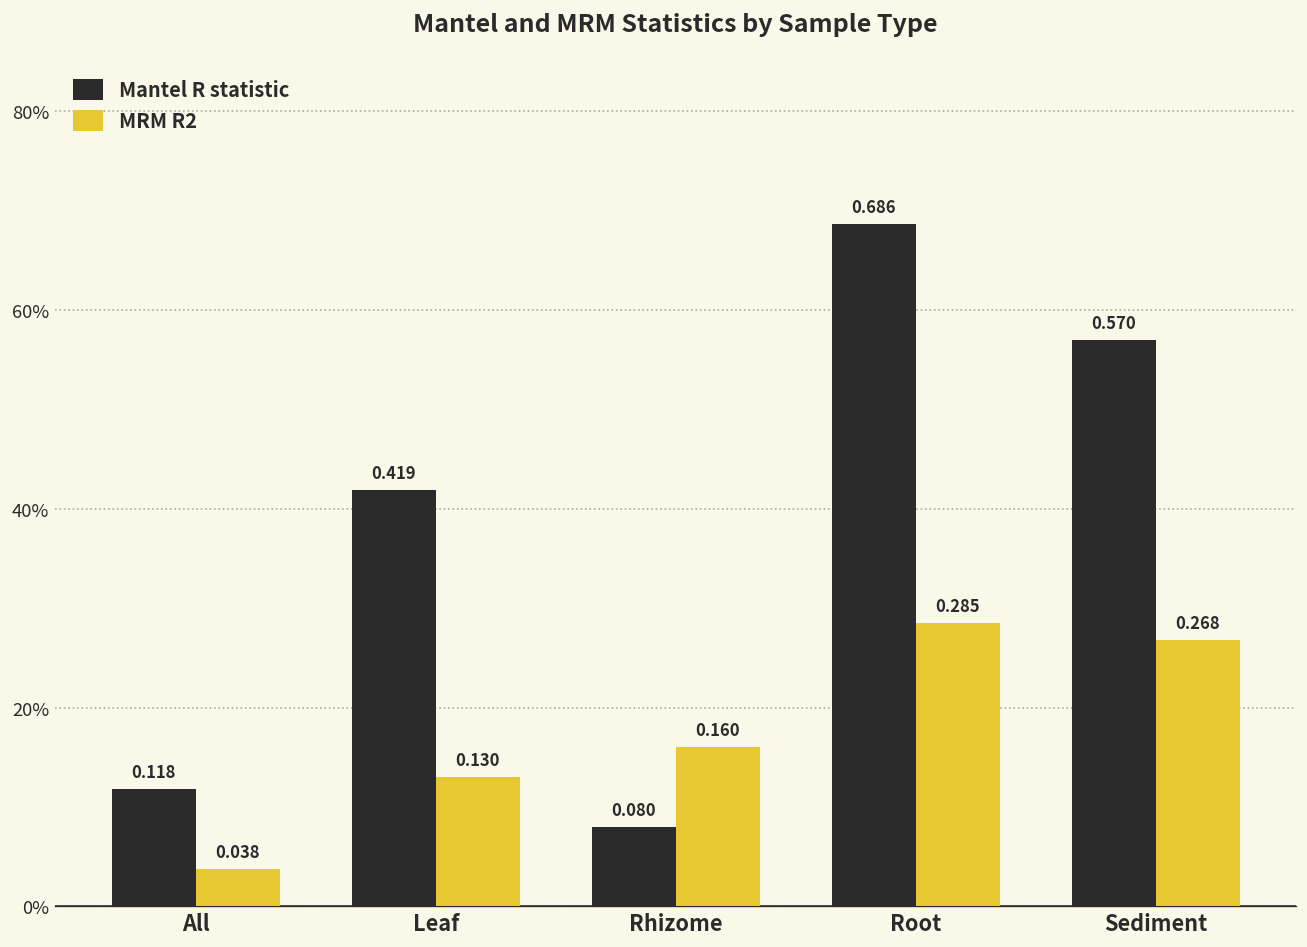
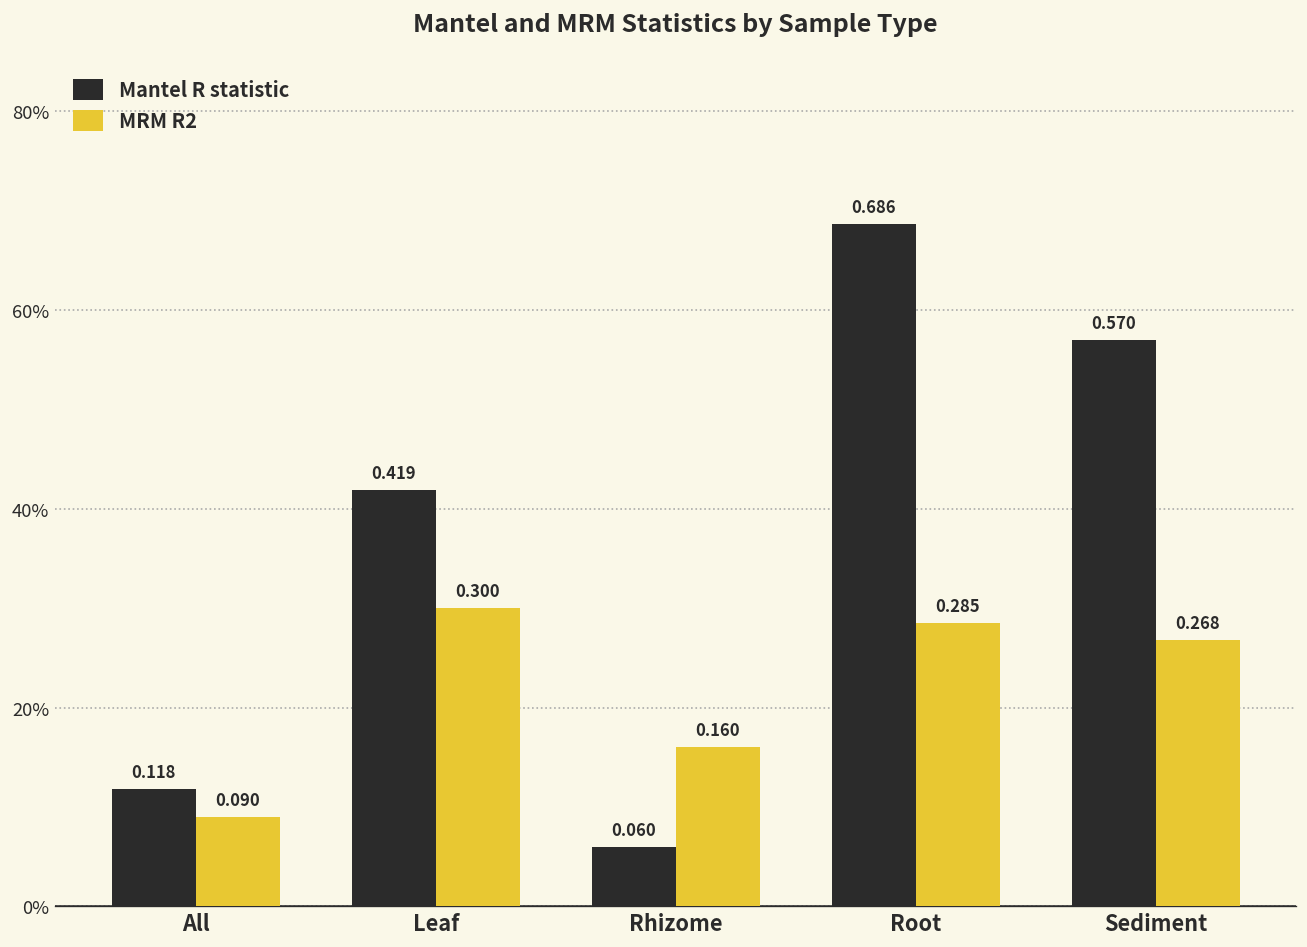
MRM R2, All: 0.038 -> 0.090
MRM R2, Leaf: 0.130 -> 0.300
Mantel R statistic, Rhizome: 0.080 -> 0.060
